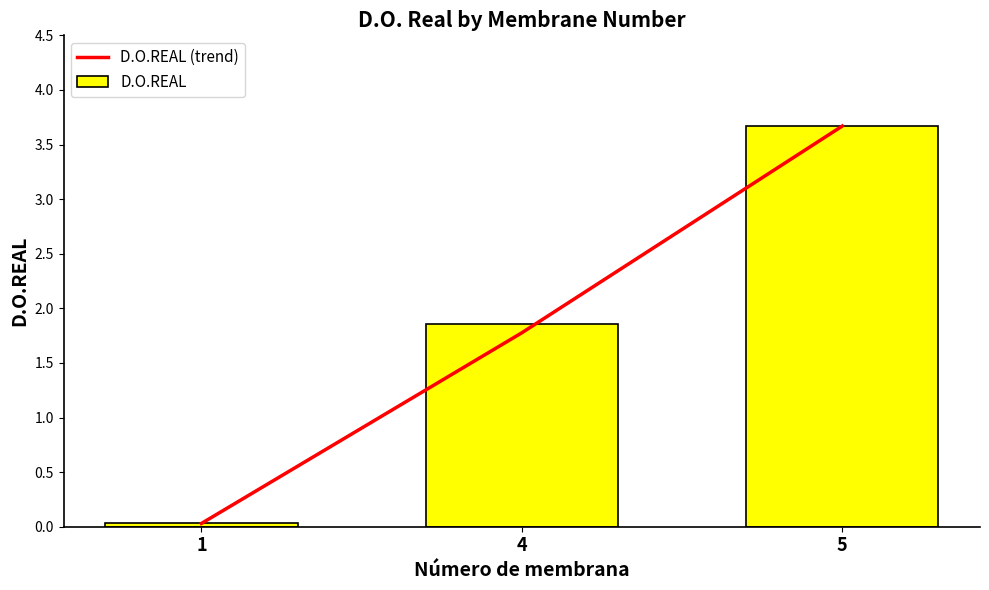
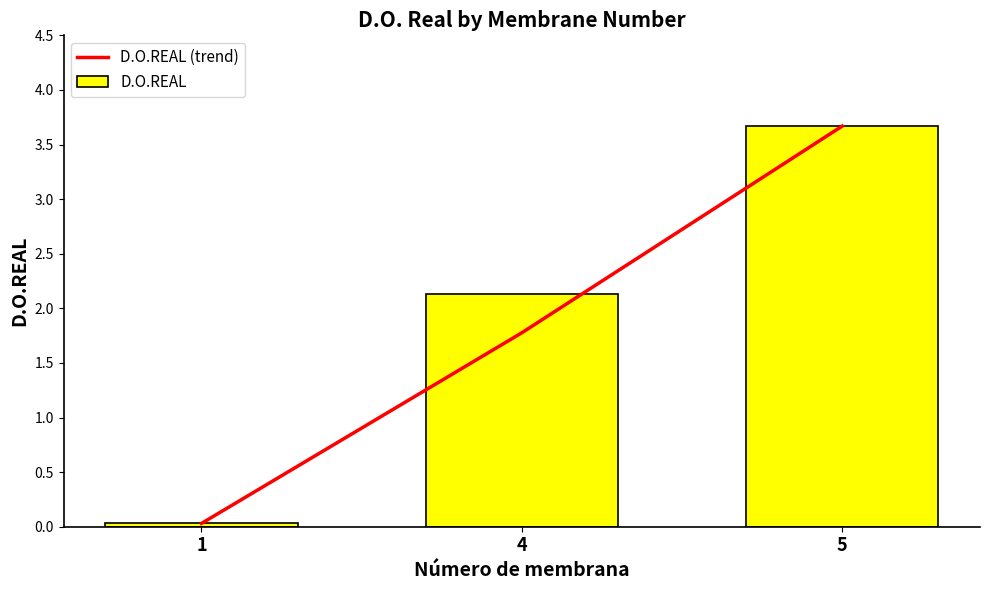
D.O.REAL, 4: 1.86 -> 2.13
